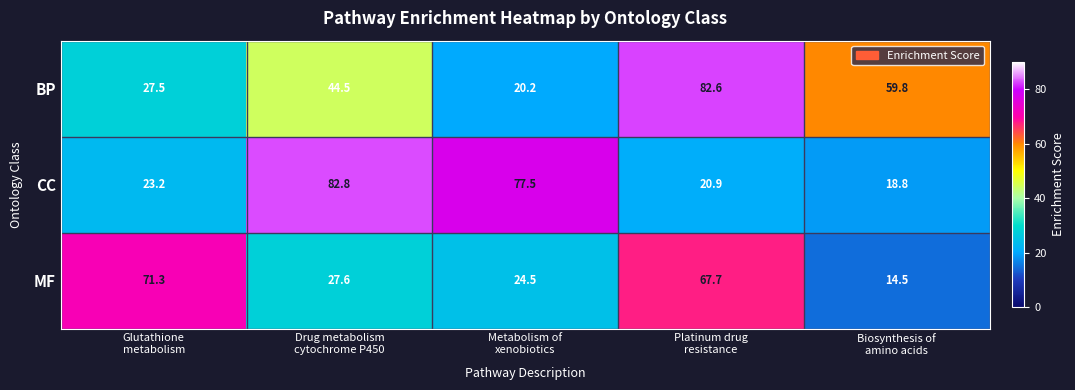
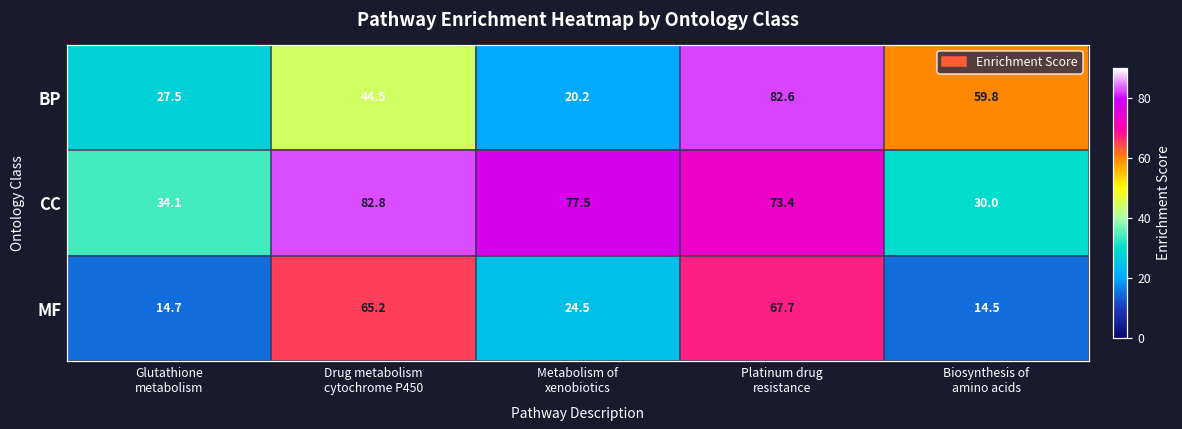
CC, Glutathione metabolism: 23.2 -> 34.1
CC, Platinum drug resistance: 20.9 -> 73.4
CC, Biosynthesis of amino acids: 18.8 -> 30.0
MF, Glutathione metabolism: 71.3 -> 14.7
MF, Drug metabolism cytochrome P450: 27.6 -> 65.2
